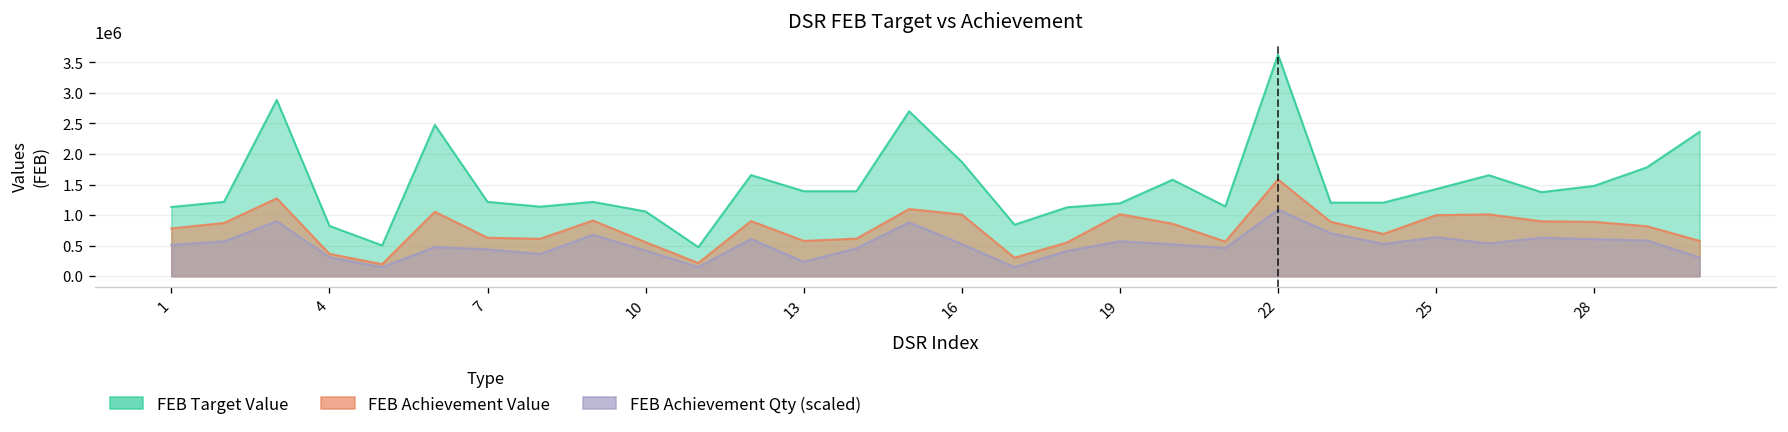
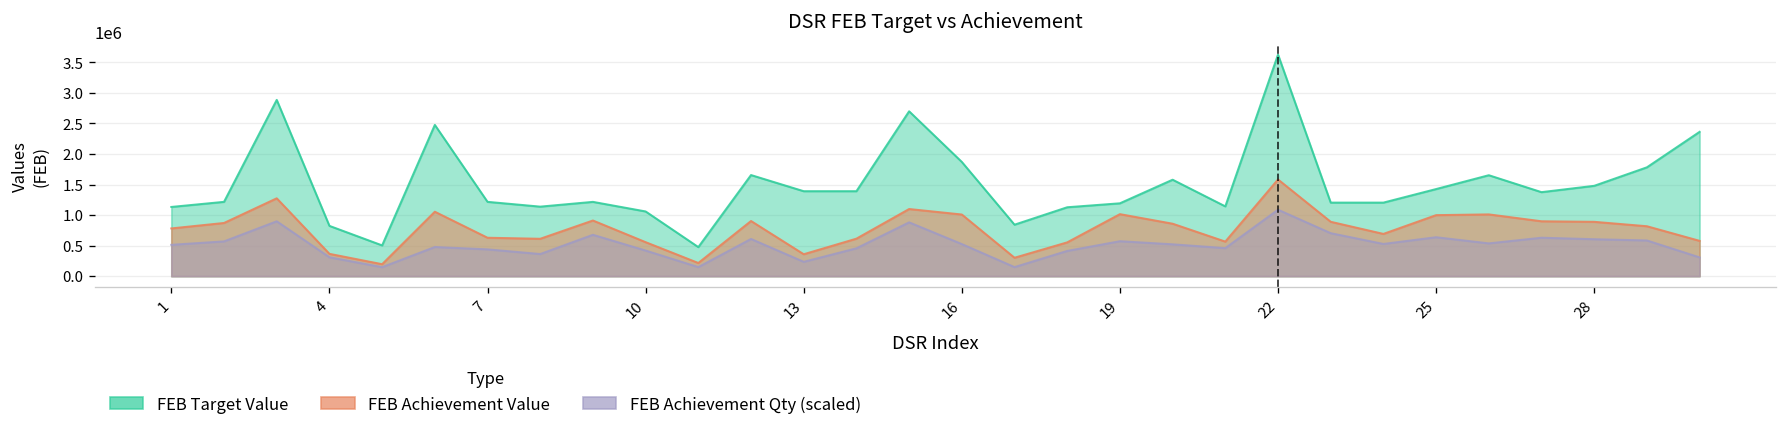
FEB Achievement Value, 13: 600000 -> 400000
